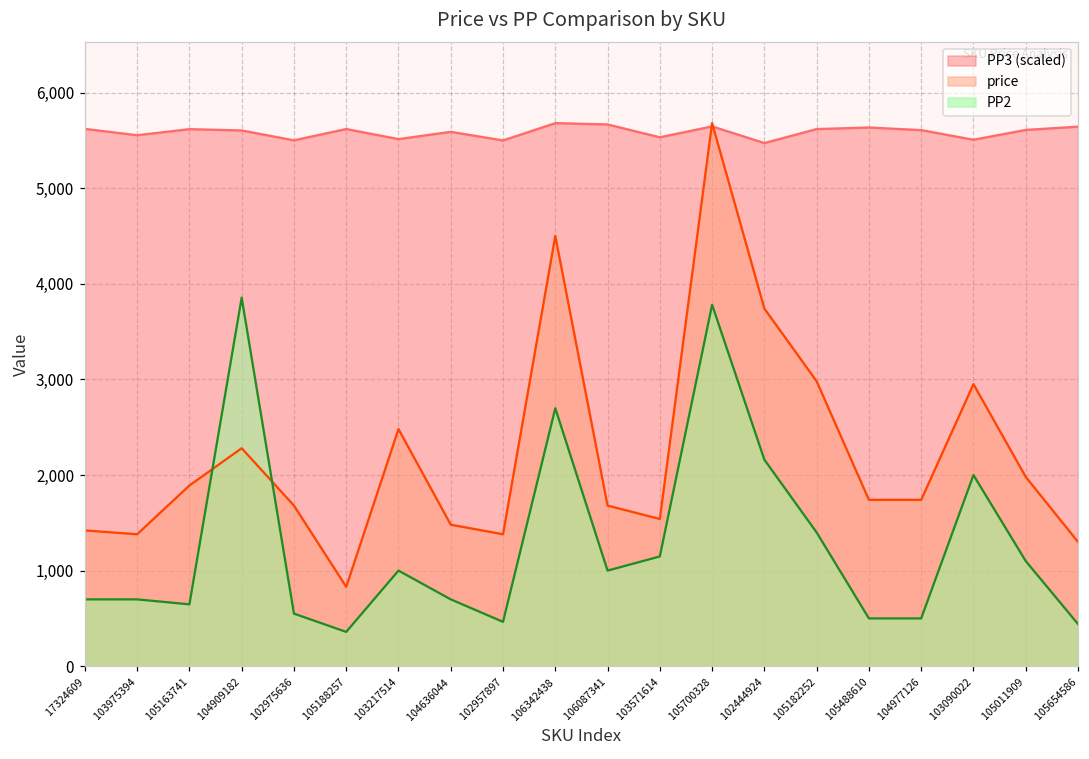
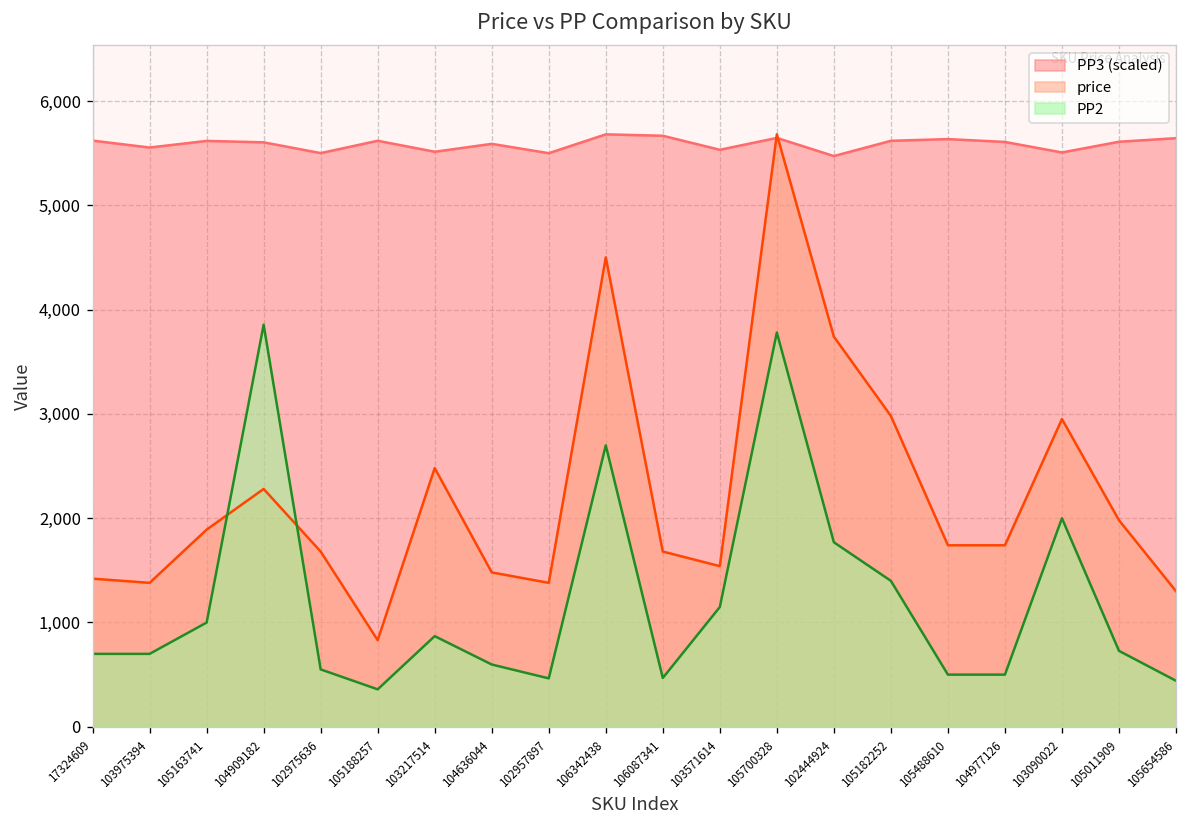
PP2, 105163741: 600 -> 1,000
PP2, 103217514: 1,000 -> 900
PP2, 104636044: 700 -> 600
PP2, 106087341: 1,000 -> 500
PP2, 102444924: 2,200 -> 1,800
PP2, 105011909: 1,100 -> 700
